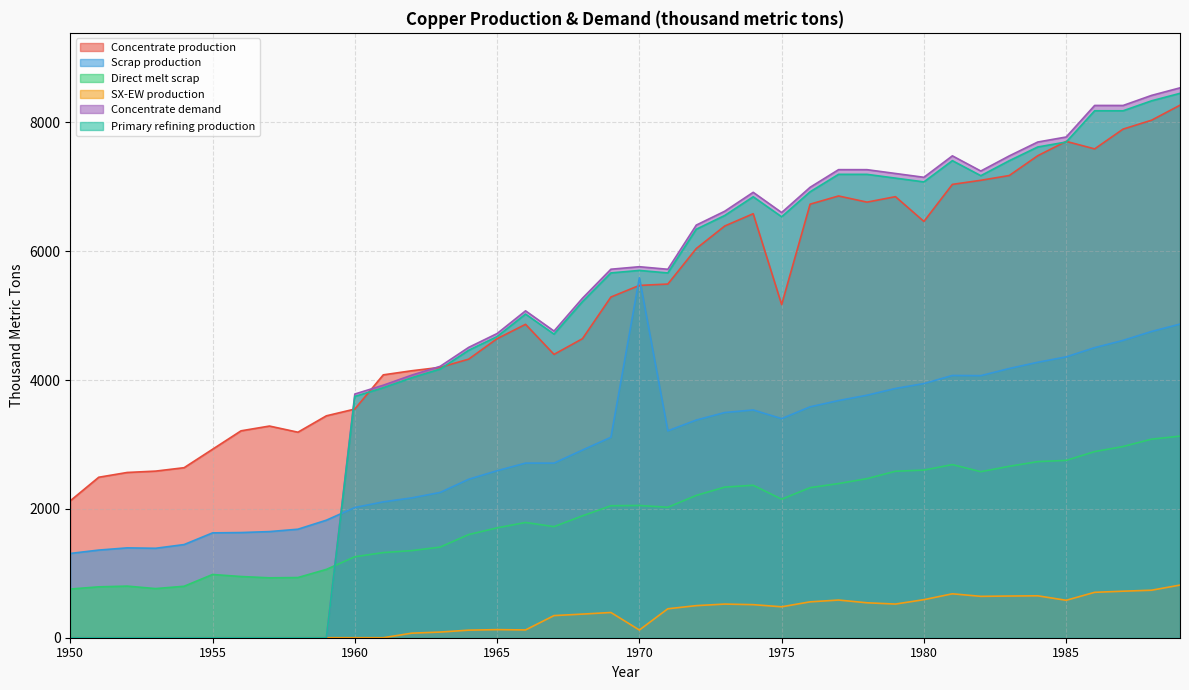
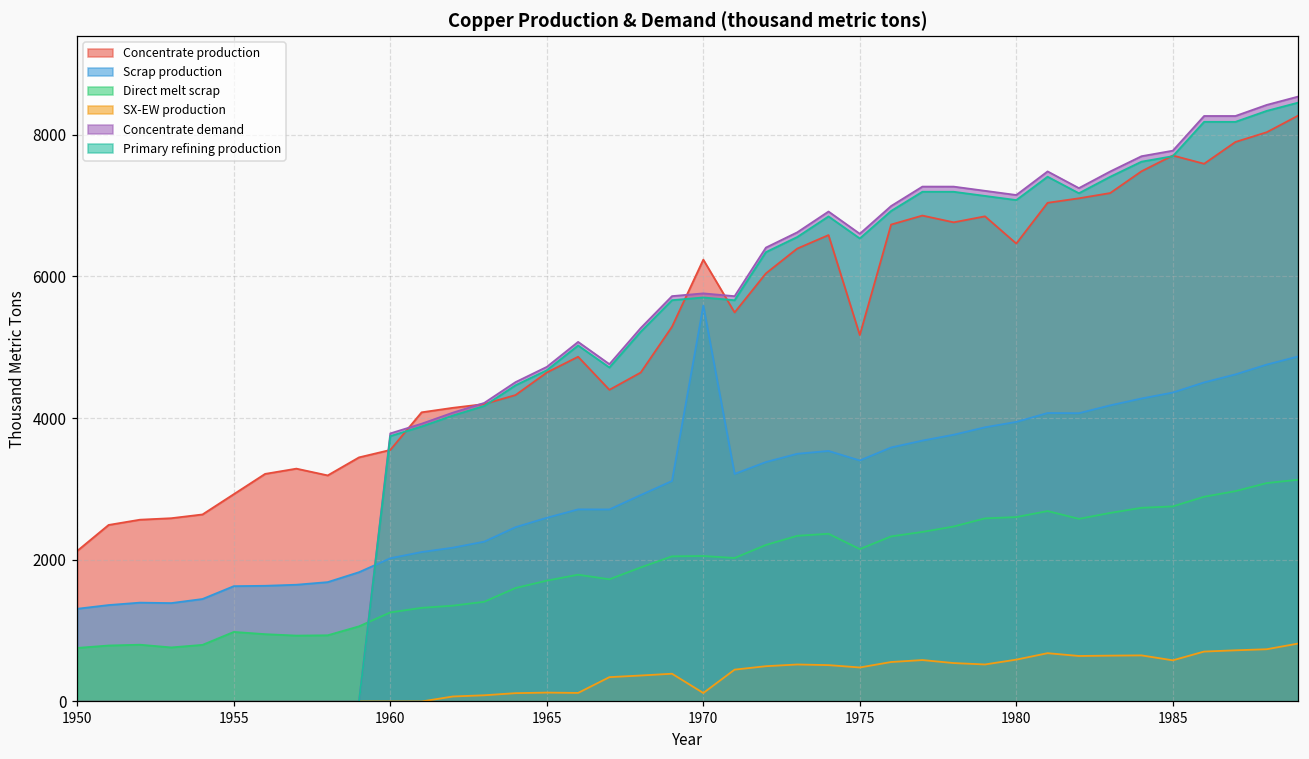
Concentrate production, 1970: 5500 -> 6200
